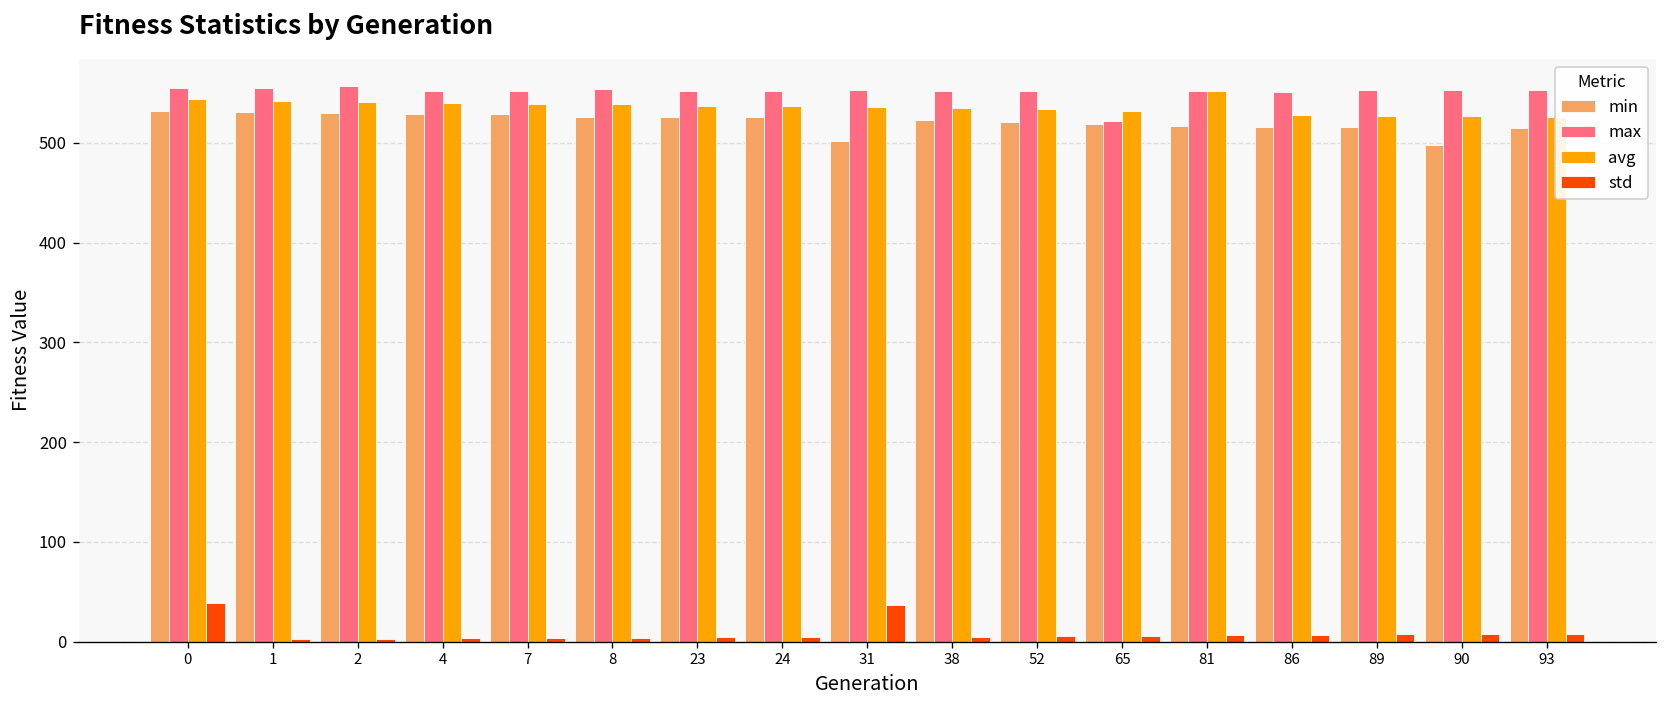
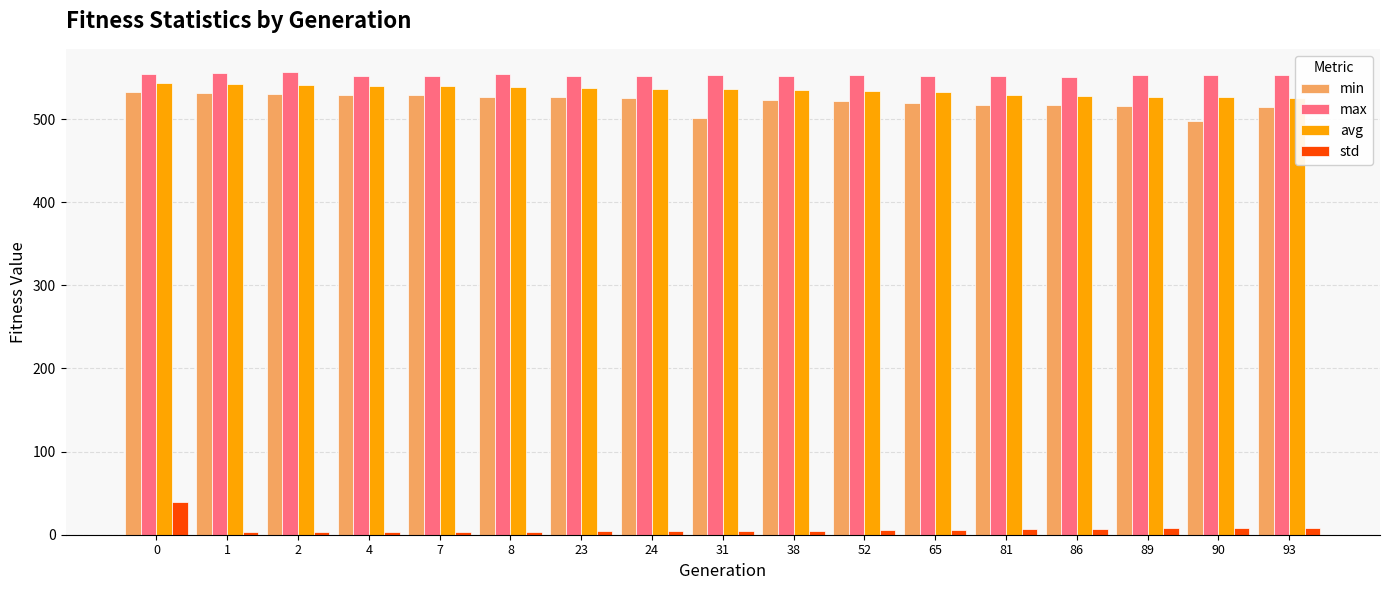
std, 31: 40 -> 0
max, 65: 520 -> 550
avg, 81: 550 -> 530
